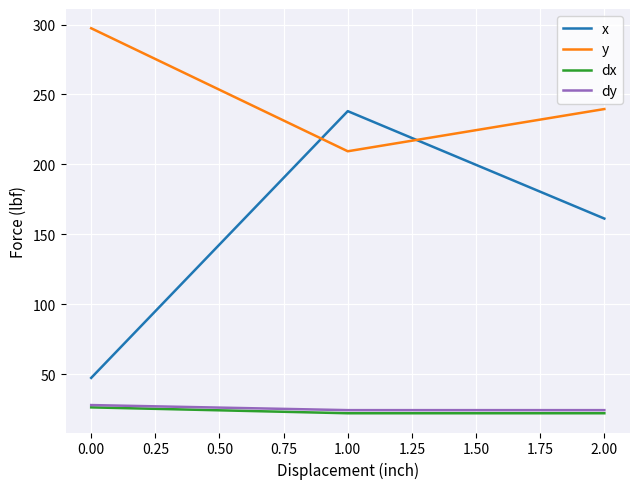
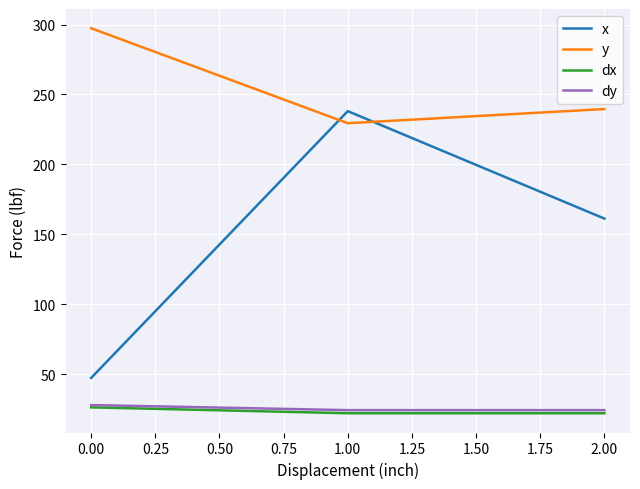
y, 1.00: 209 -> 229
